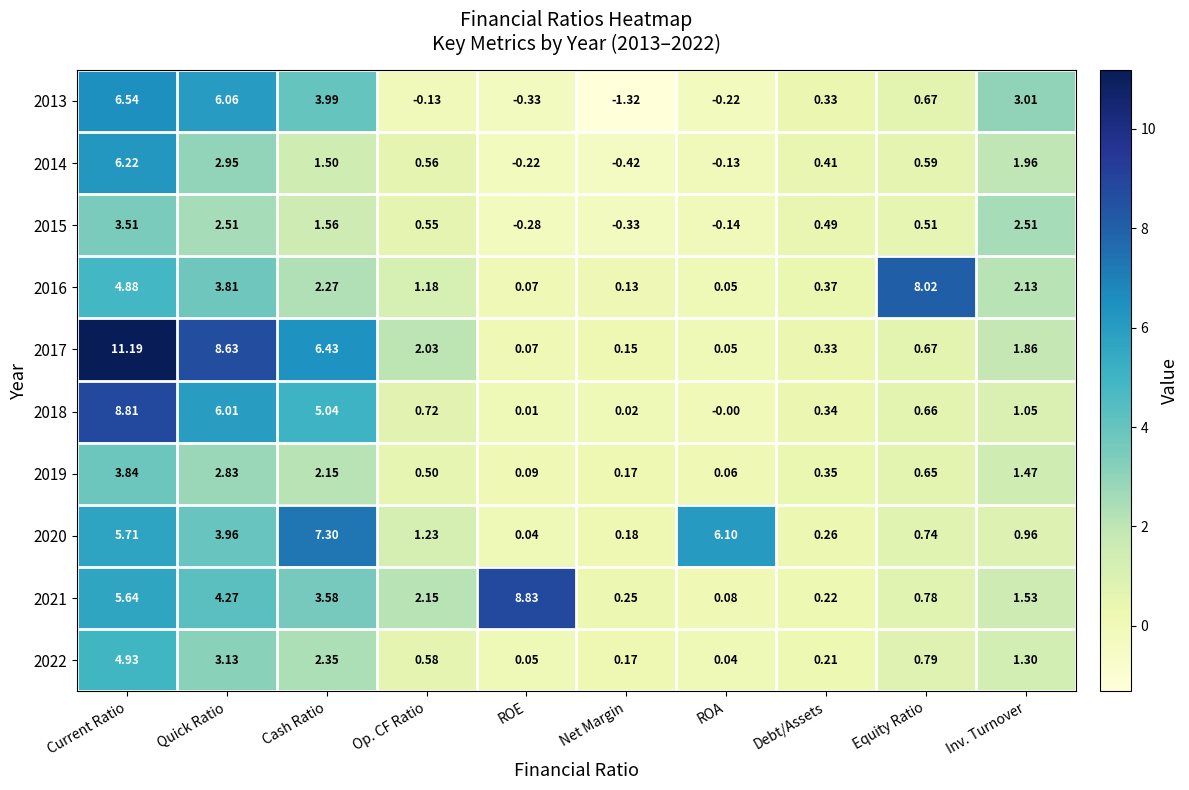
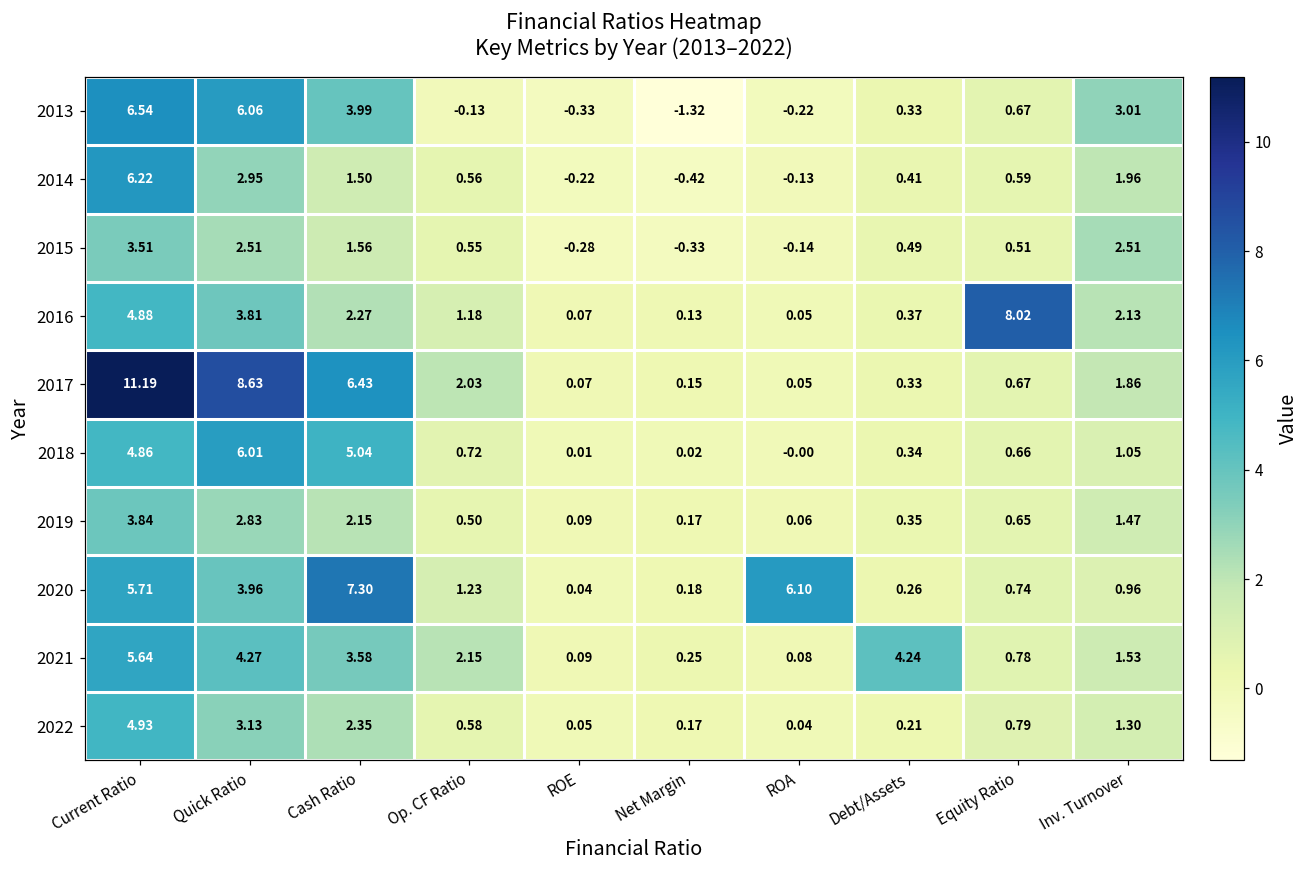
2018, Current Ratio: 8.81 -> 4.86
2021, ROE: 8.83 -> 0.09
2021, Debt/Assets: 0.22 -> 4.24
